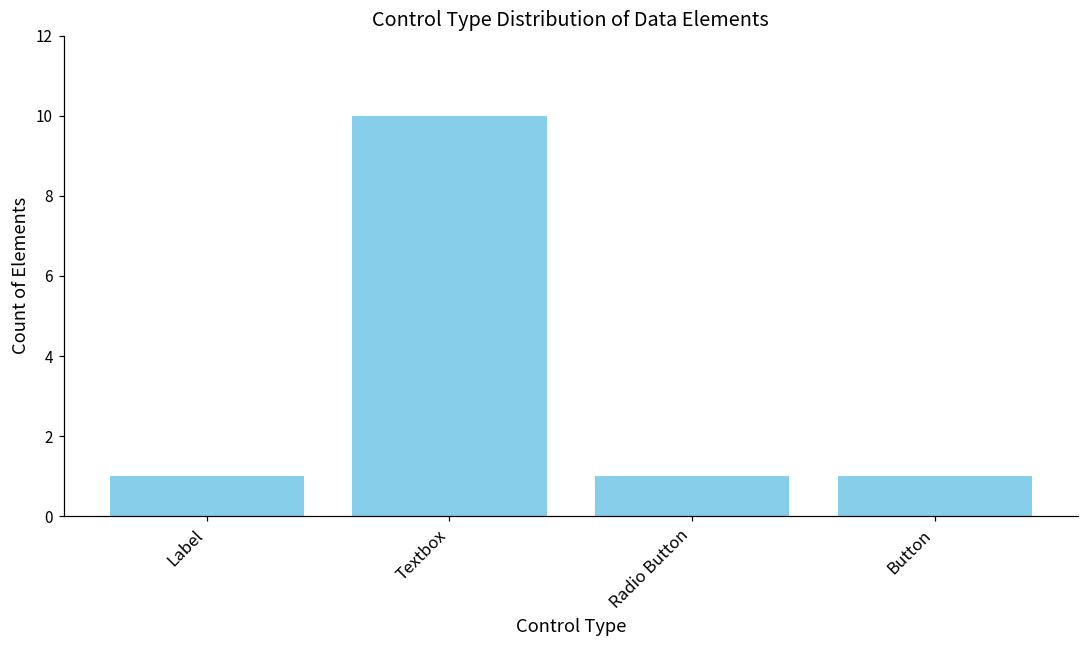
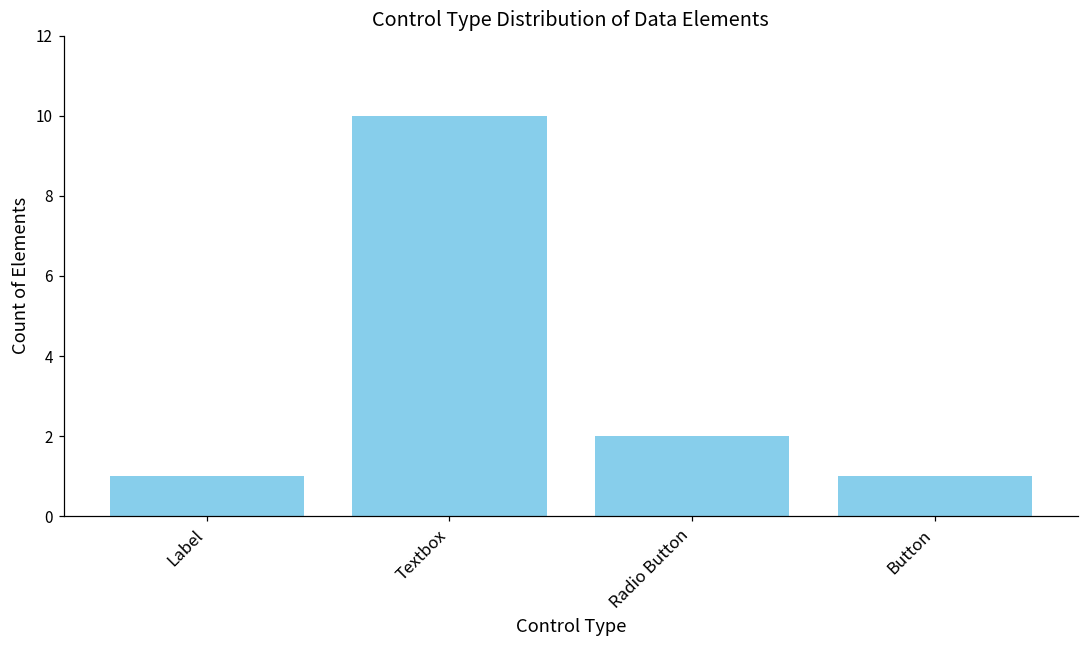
Radio Button: 1 -> 2
